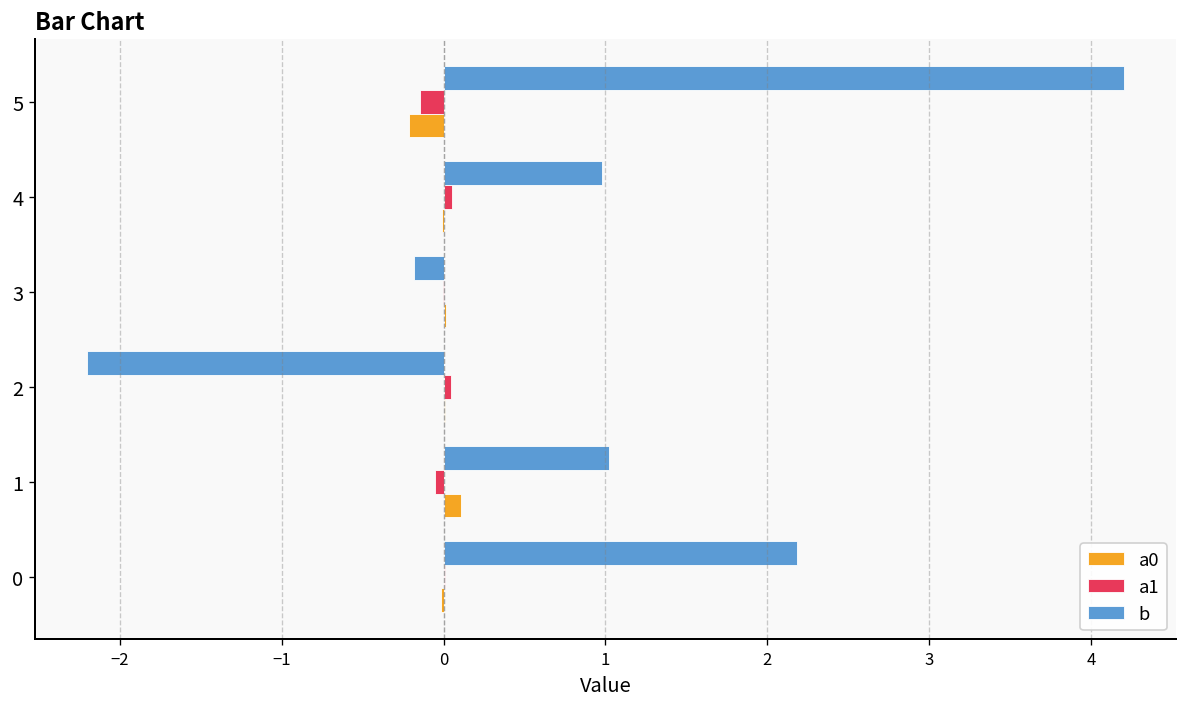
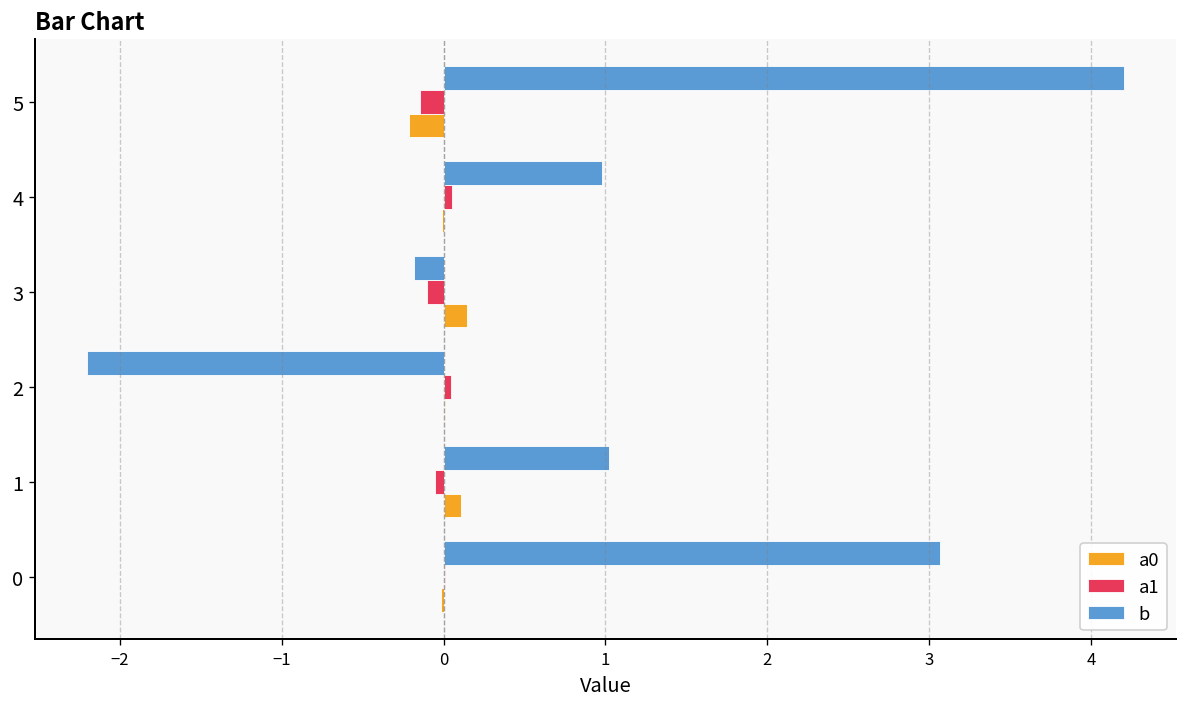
a1, 3: -0.01 -> -0.10
a0, 3: 0.01 -> 0.14
b, 0: 2.18 -> 3.06
